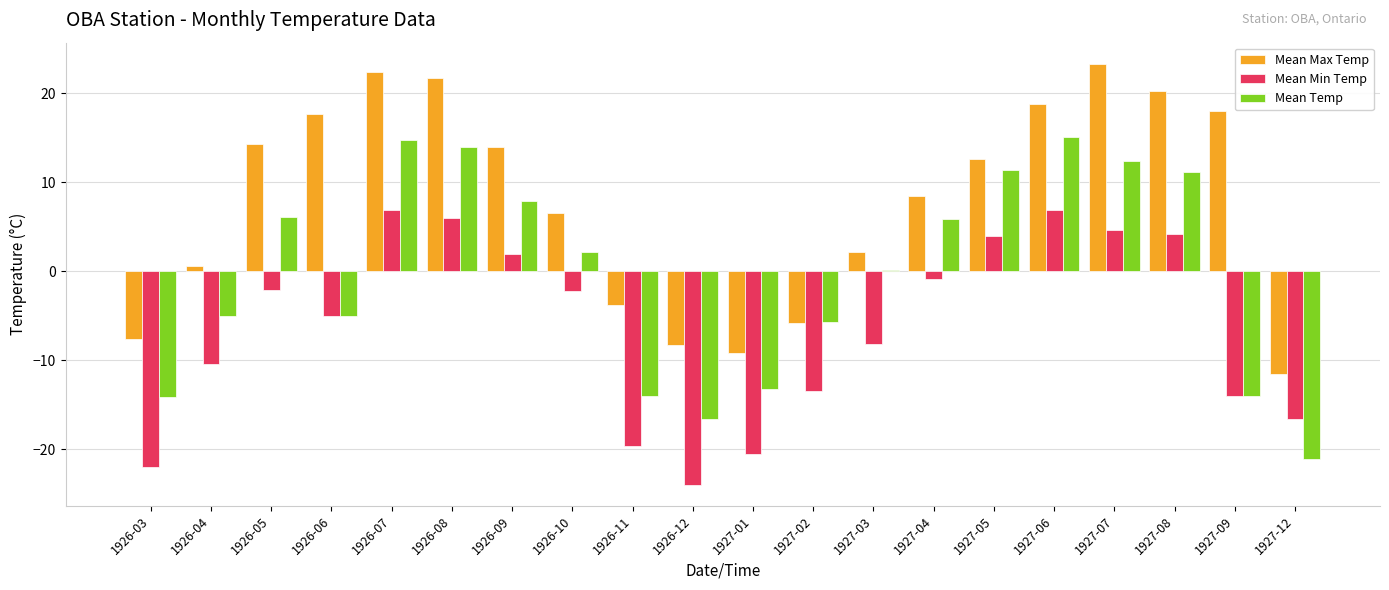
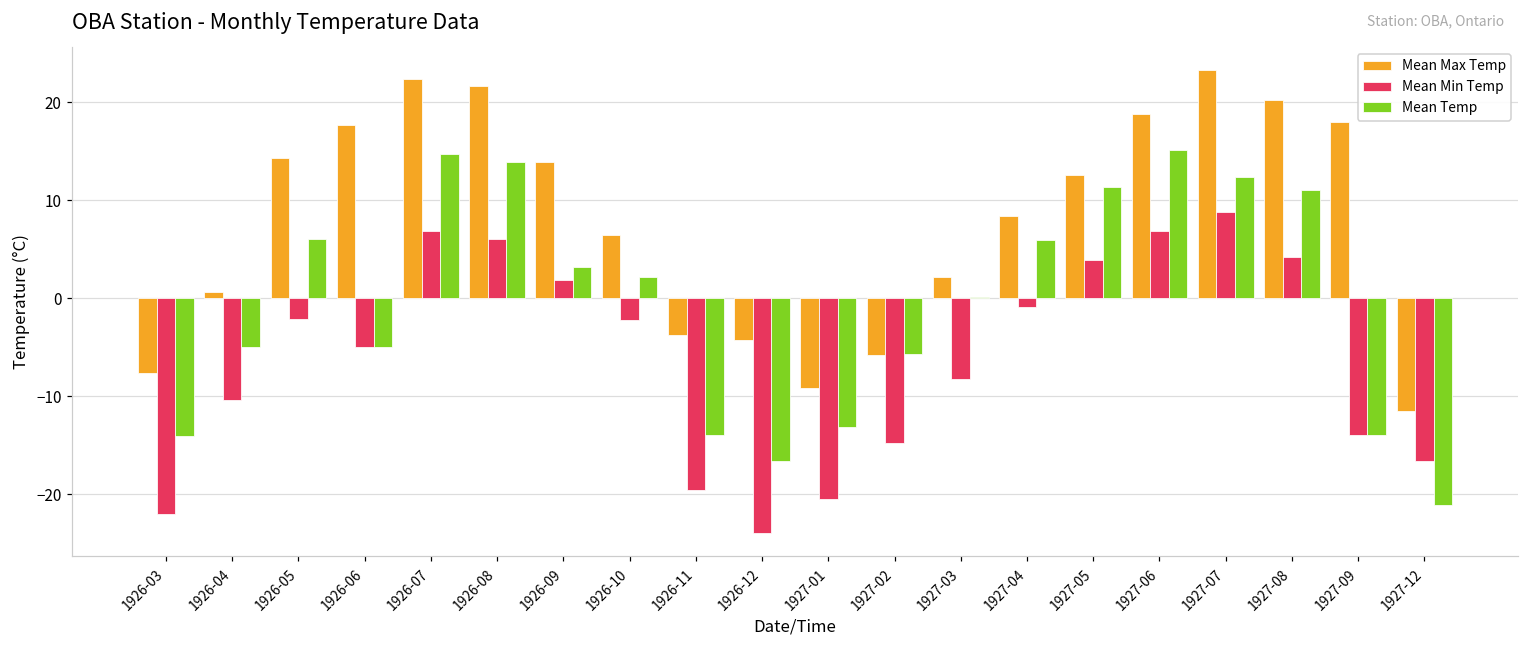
Mean Temp, 1926-09: 8 -> 3
Mean Max Temp, 1926-12: -8 -> -4
Mean Min Temp, 1927-02: -14 -> -15
Mean Min Temp, 1927-07: 5 -> 9
